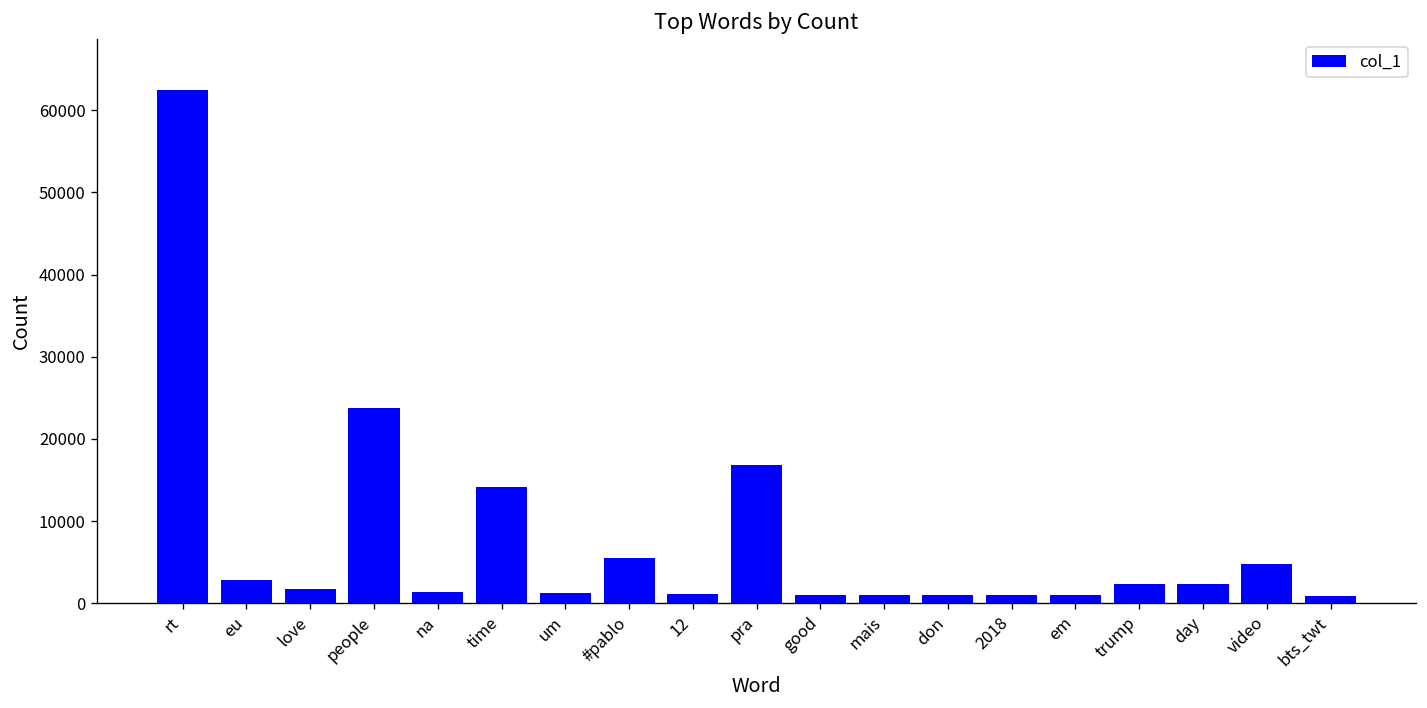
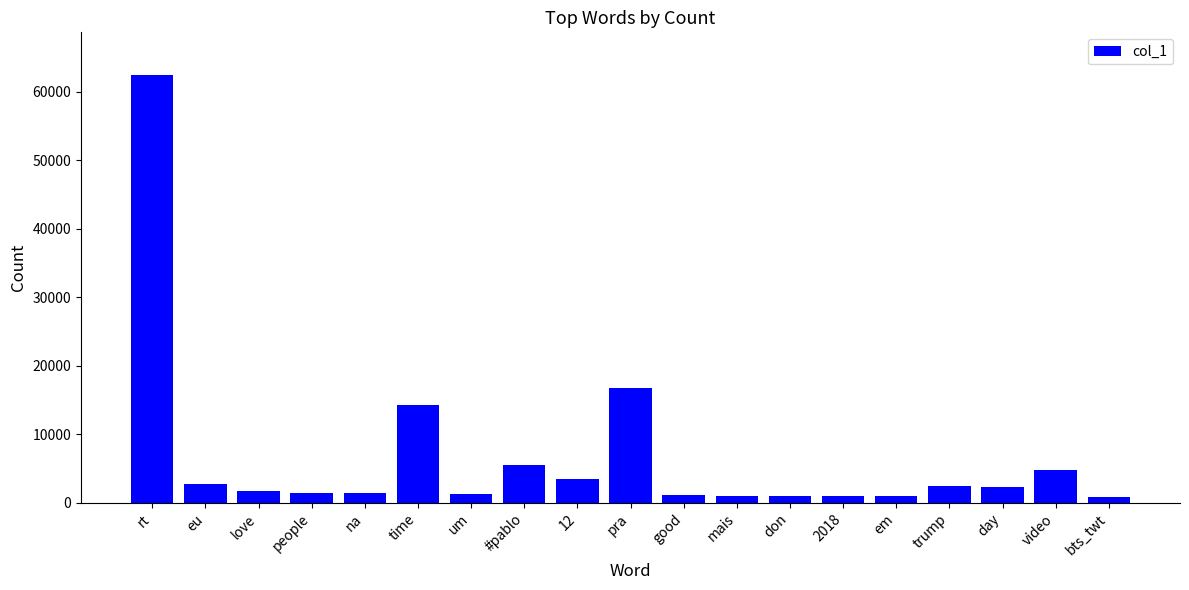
people: 24000 -> 1000
12: 1000 -> 4000
